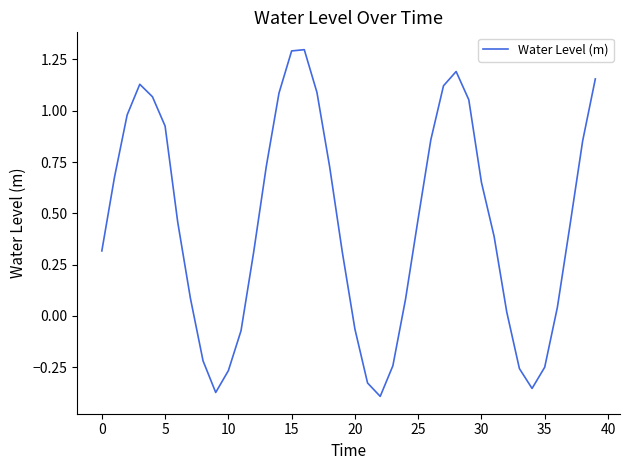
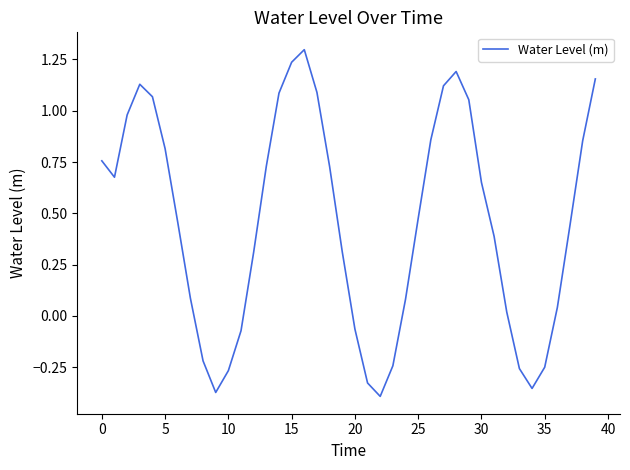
0: 0.32 -> 0.76
5: 0.93 -> 0.82
15: 1.29 -> 1.24
